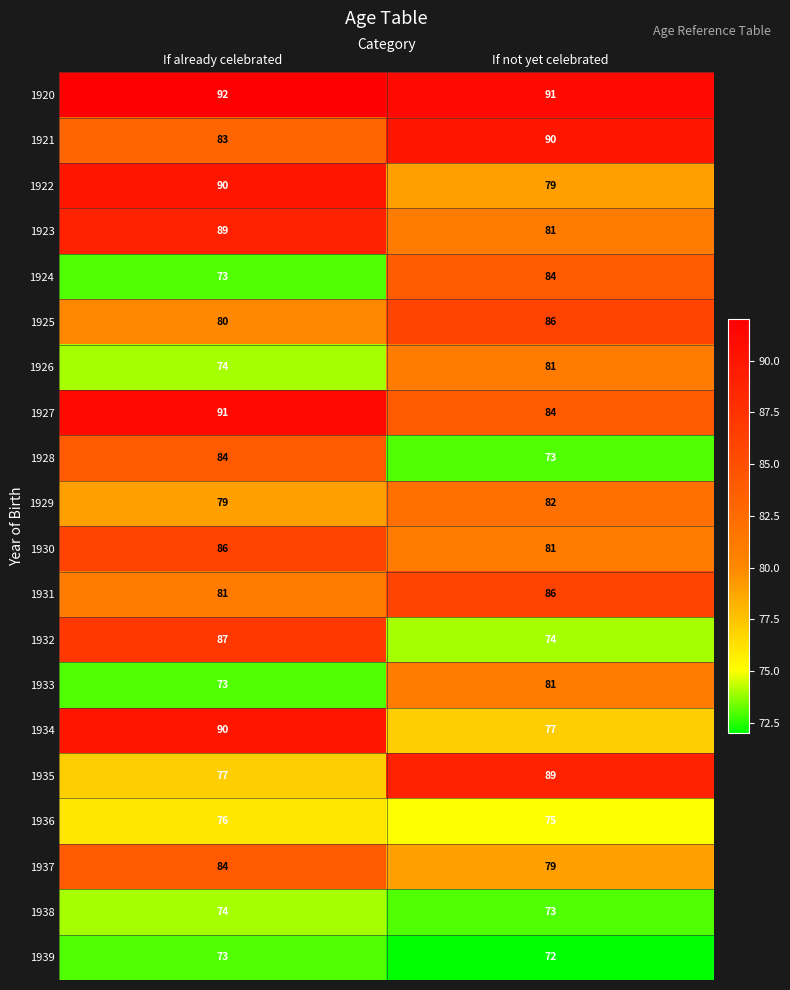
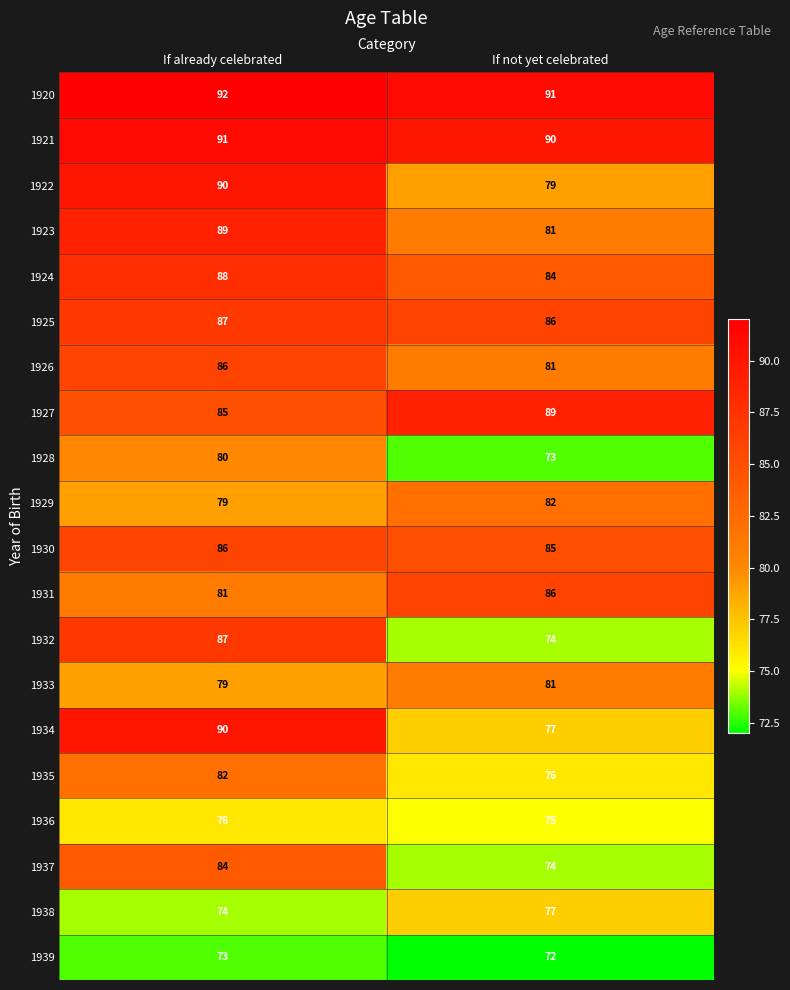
1921, If already celebrated: 83 -> 91
1924, If already celebrated: 73 -> 88
1925, If already celebrated: 80 -> 87
1926, If already celebrated: 74 -> 86
1927, If already celebrated: 91 -> 85
1927, If not yet celebrated: 84 -> 89
1928, If already celebrated: 84 -> 80
1930, If not yet celebrated: 81 -> 85
1933, If already celebrated: 73 -> 79
1935, If already celebrated: 77 -> 82
1935, If not yet celebrated: 89 -> 76
1937, If not yet celebrated: 79 -> 74
1938, If not yet celebrated: 73 -> 77
